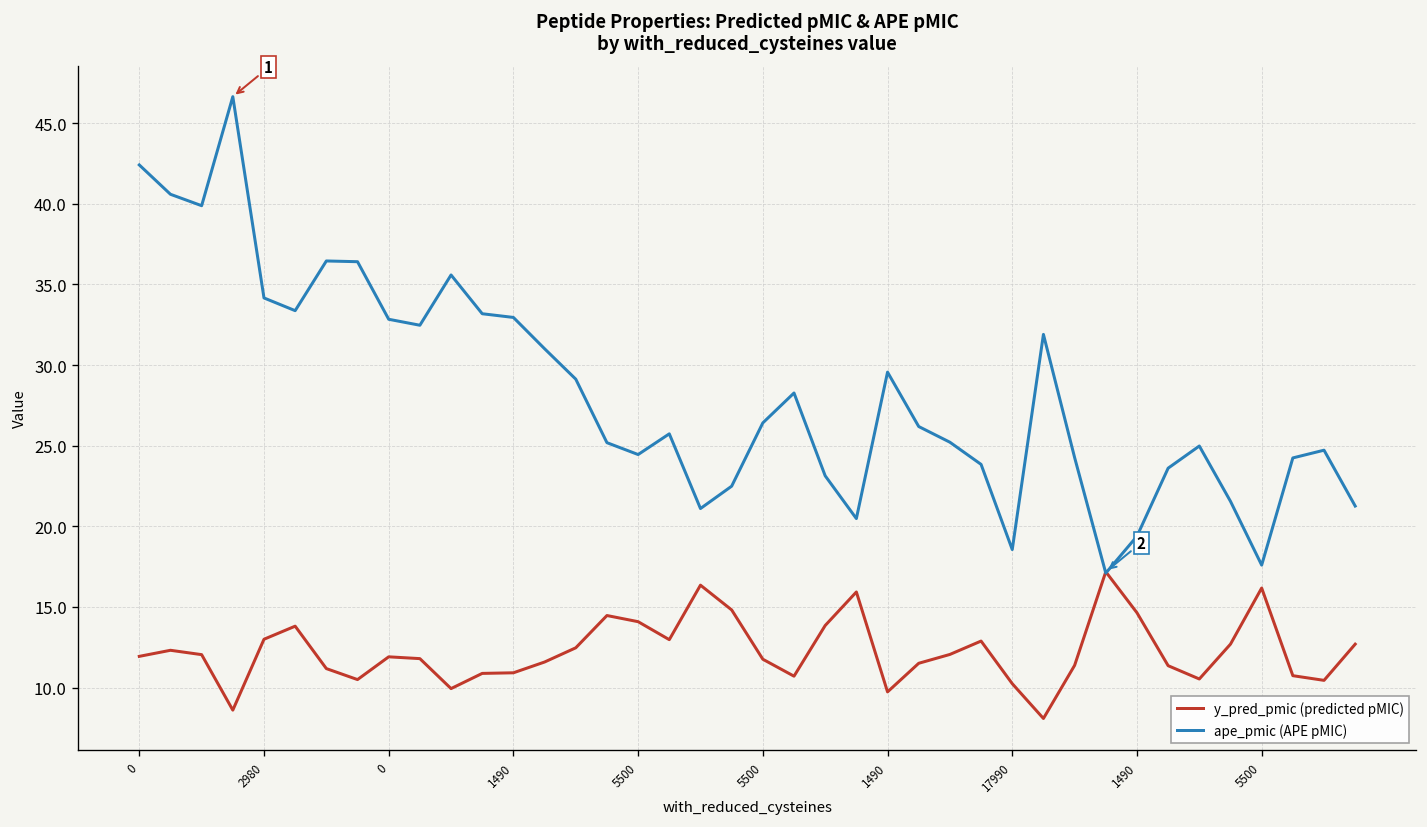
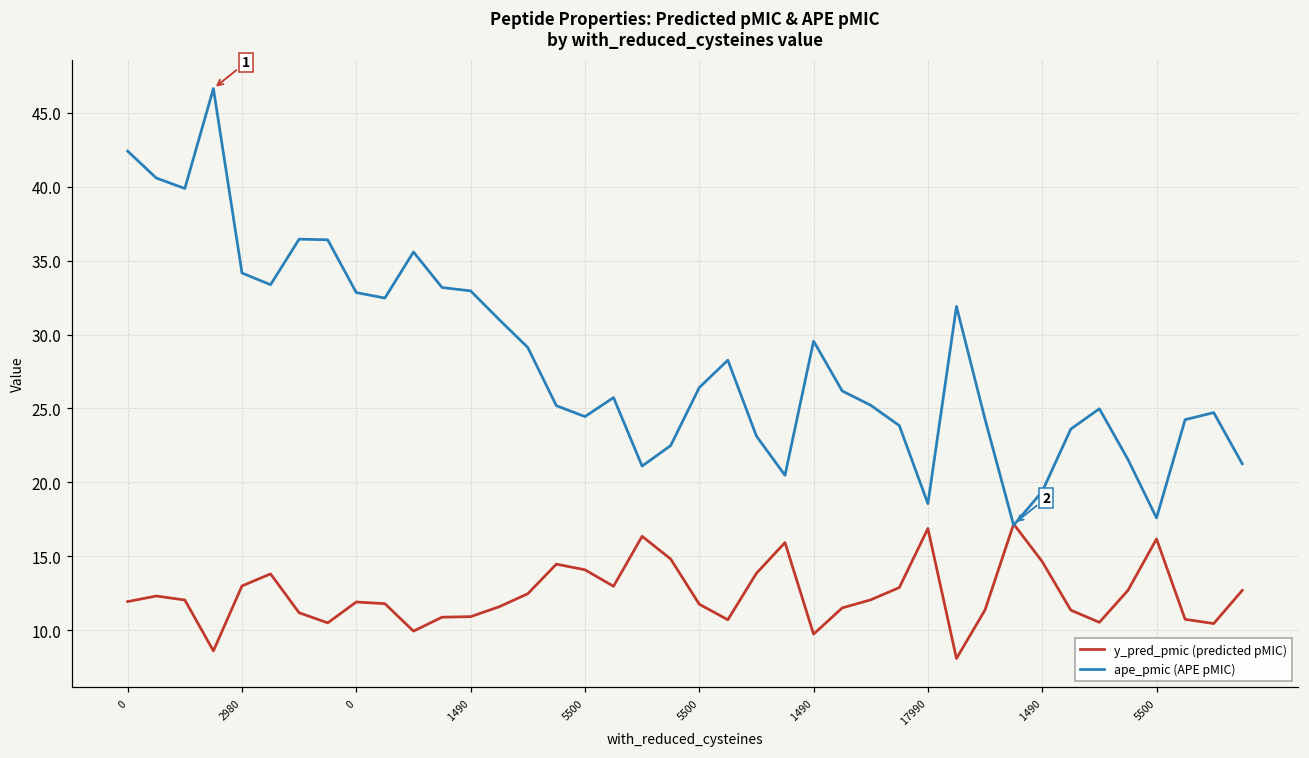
y_pred_pmic (predicted pMIC), 17990: 10.2 -> 16.9
